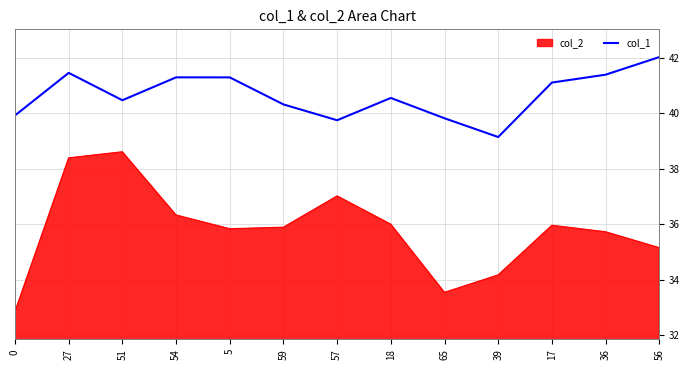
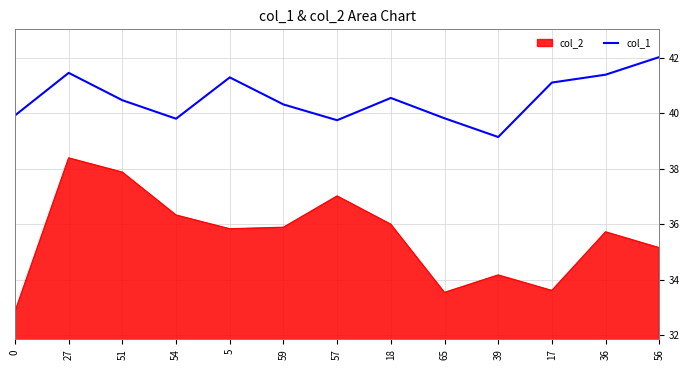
col_2, 51: 38.6 -> 37.9
col_1, 54: 41.3 -> 39.8
col_2, 17: 36.0 -> 33.6
